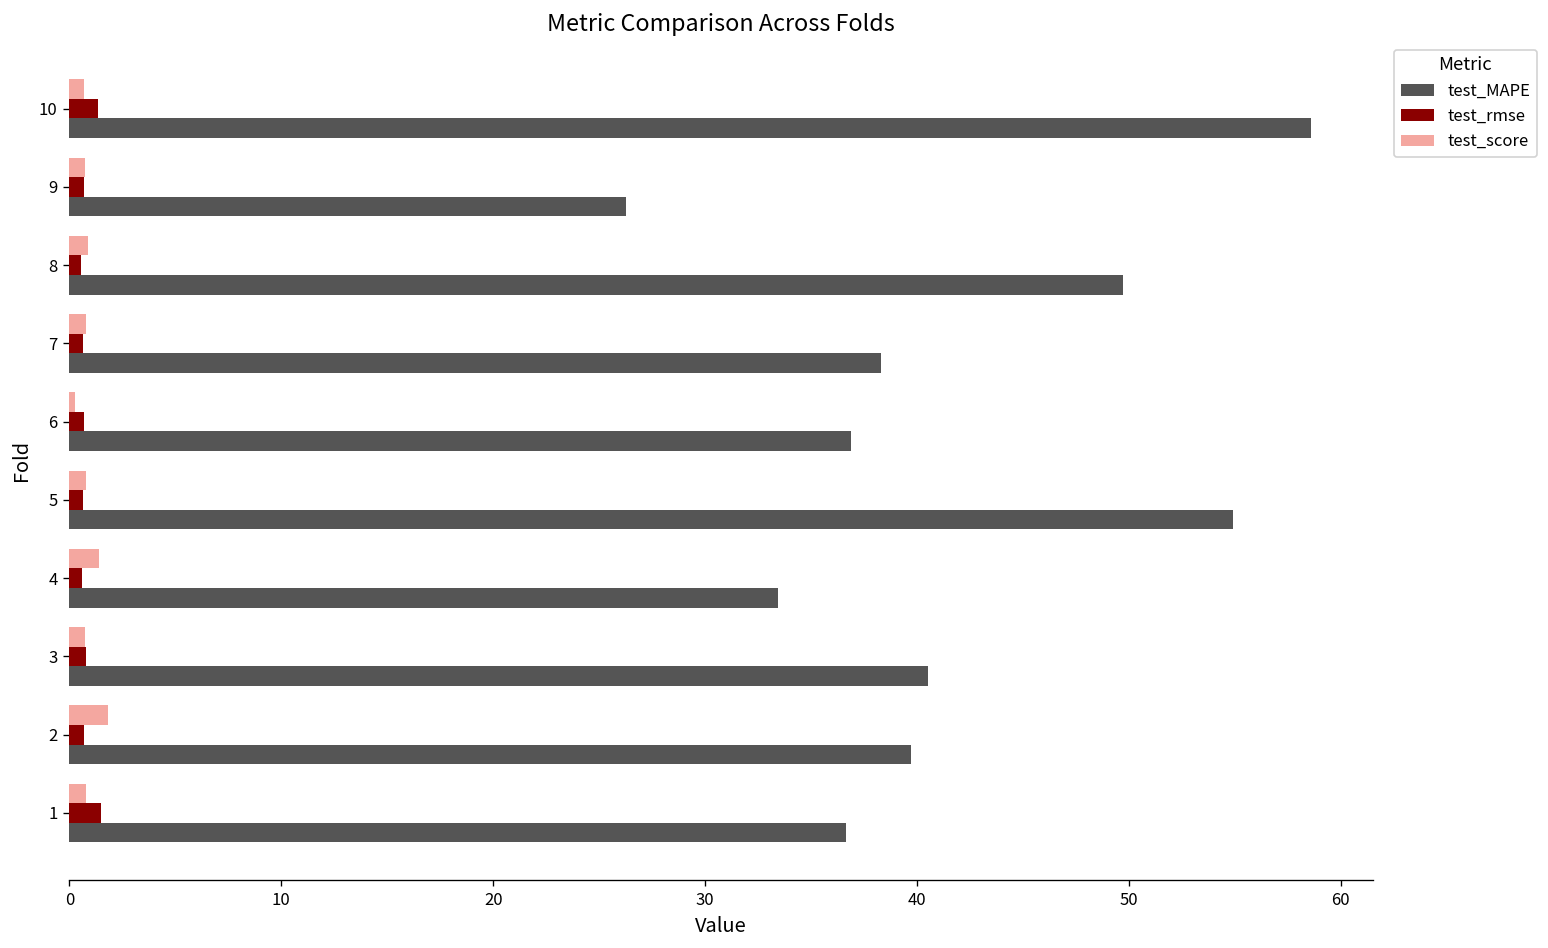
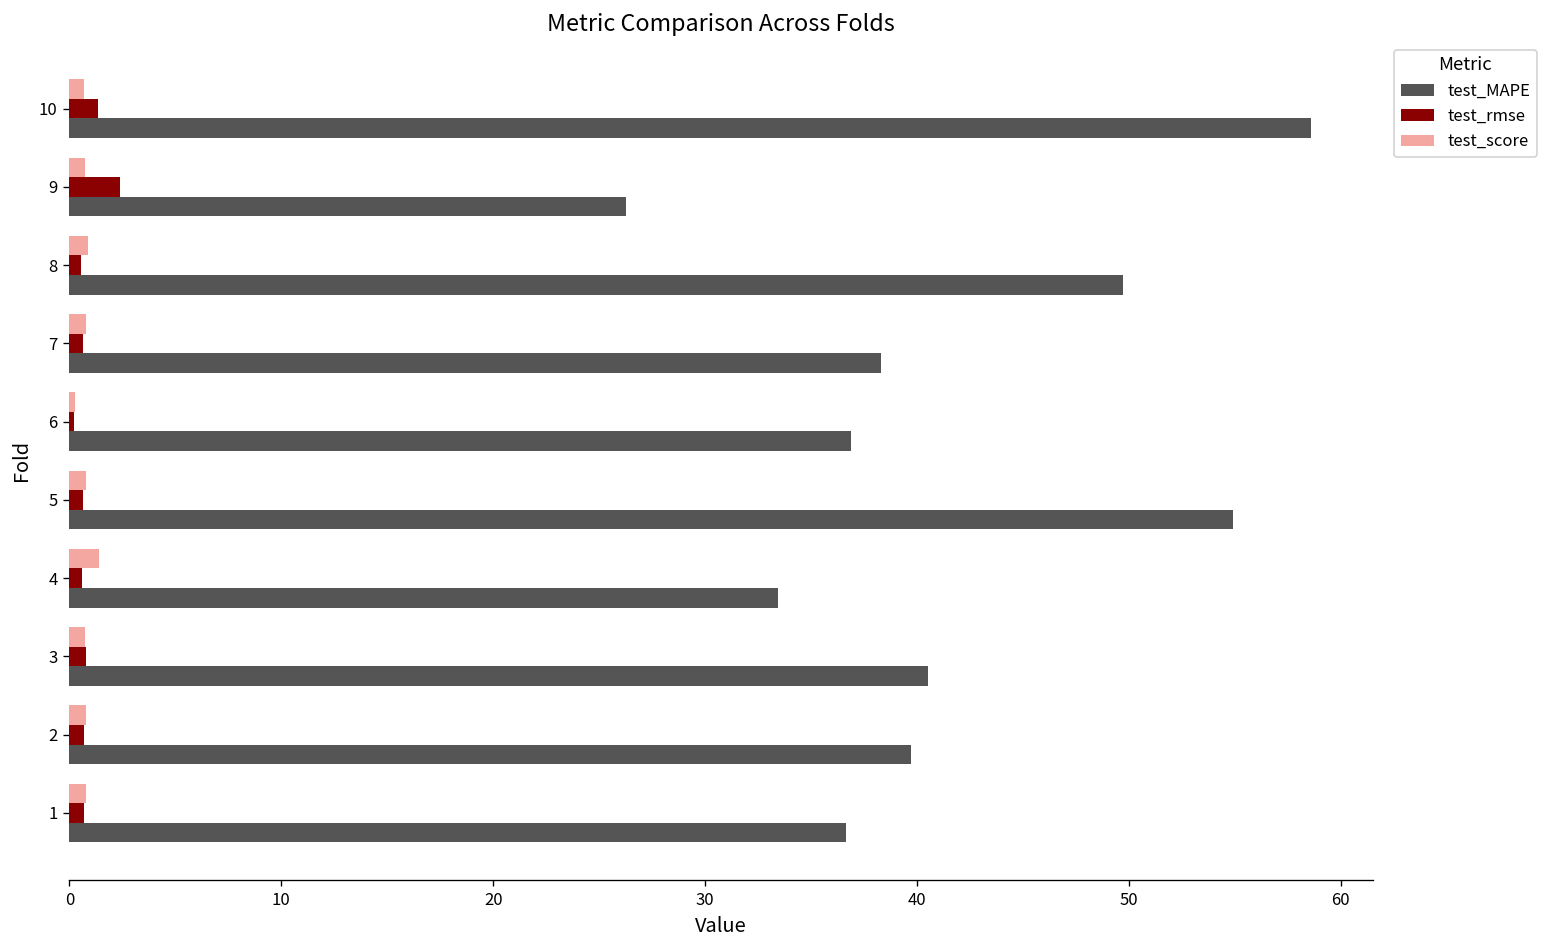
test_rmse, 9: 0.7 -> 2.4
test_rmse, 6: 0.7 -> 0.2
test_score, 2: 1.8 -> 0.8
test_rmse, 1: 1.5 -> 0.7
